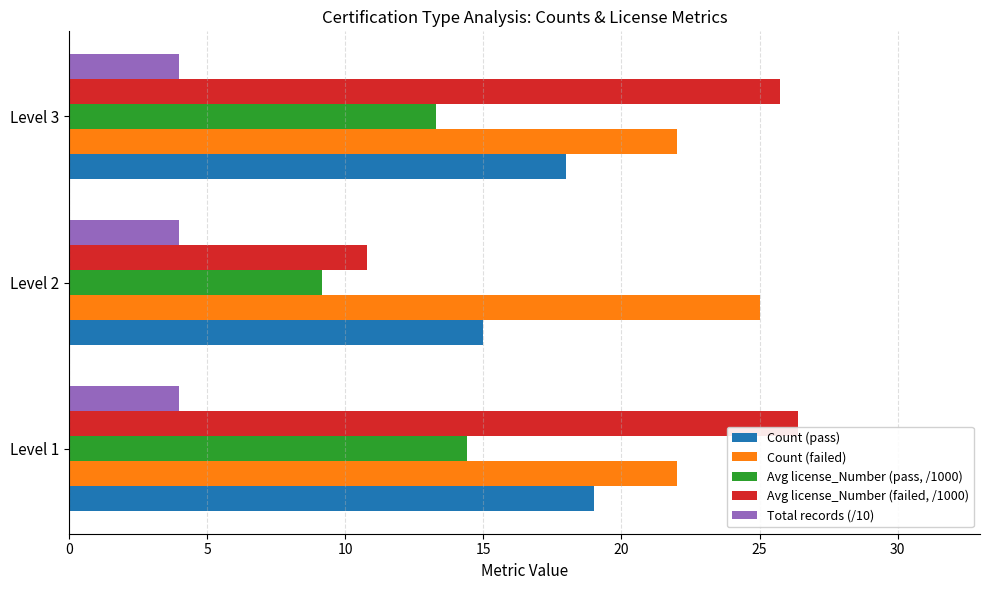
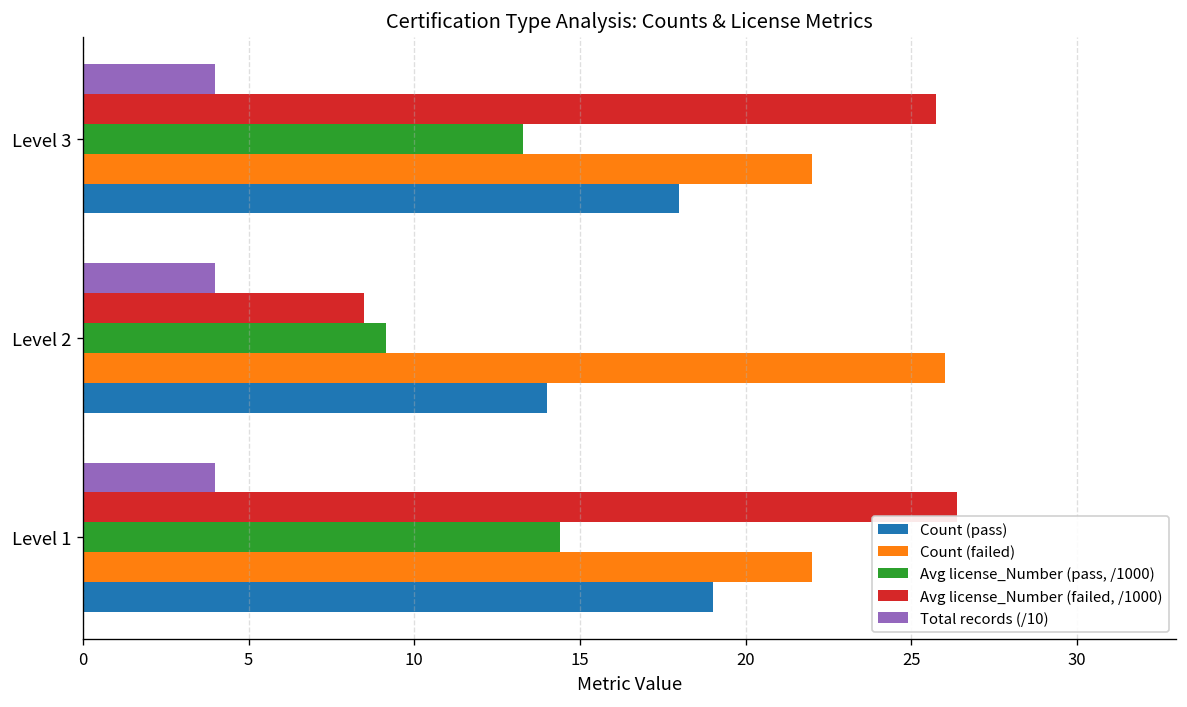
Avg license_Number (failed, /1000), Level 2: 10.8 -> 8.5
Count (failed), Level 2: 25 -> 26
Count (pass), Level 2: 15 -> 14
